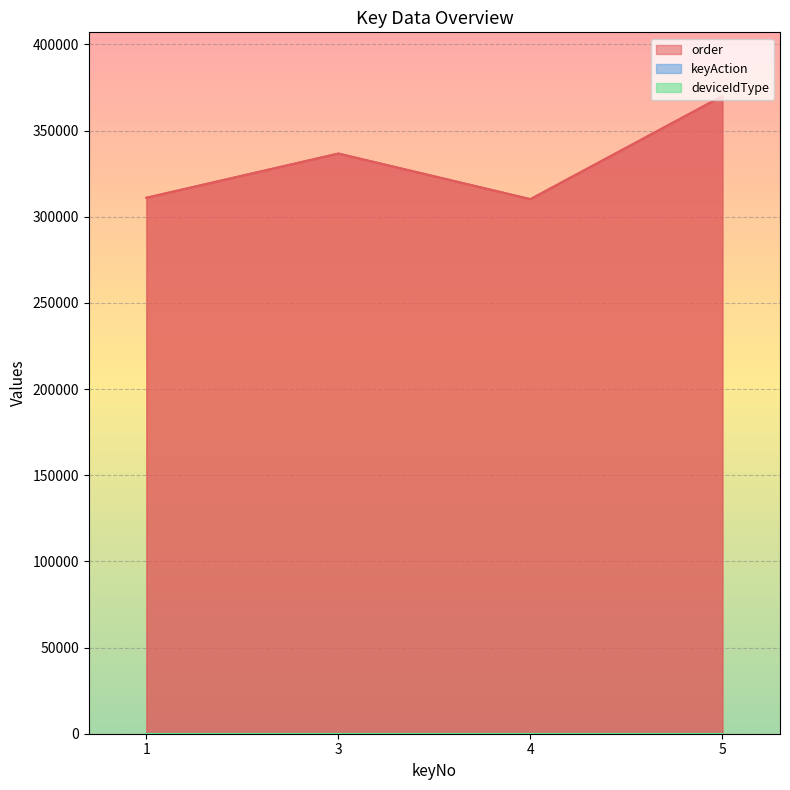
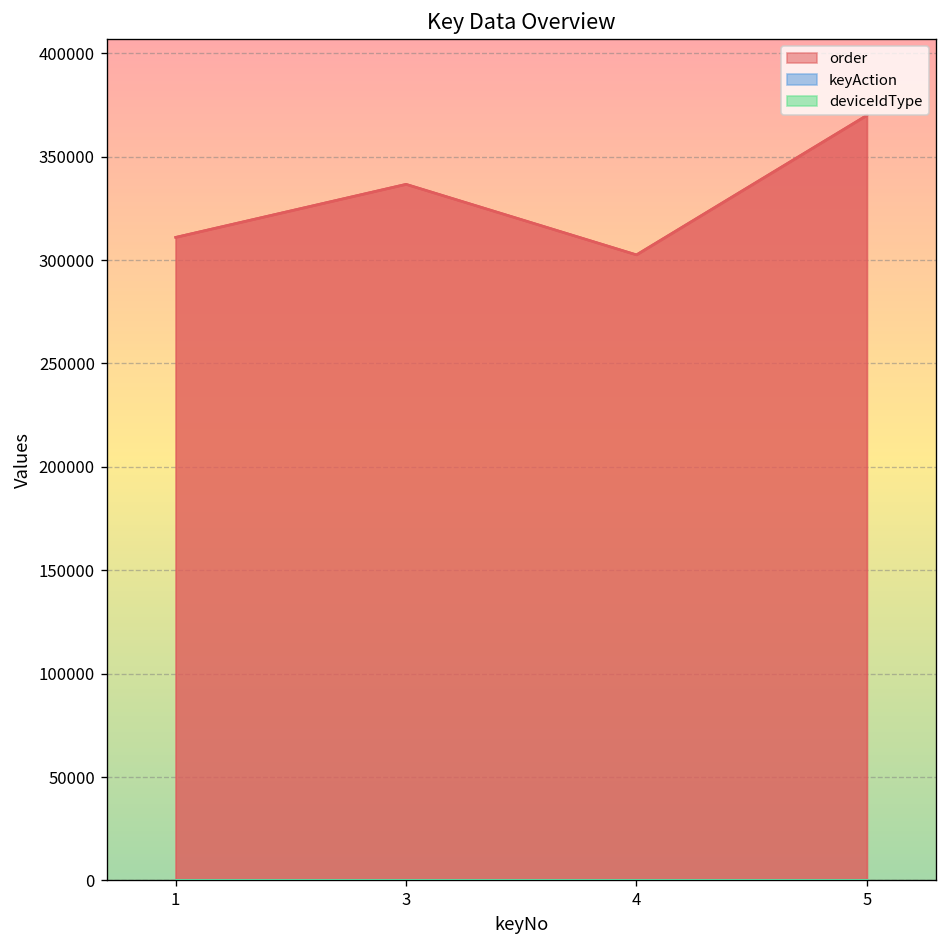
order, 4: 310000 -> 303000
